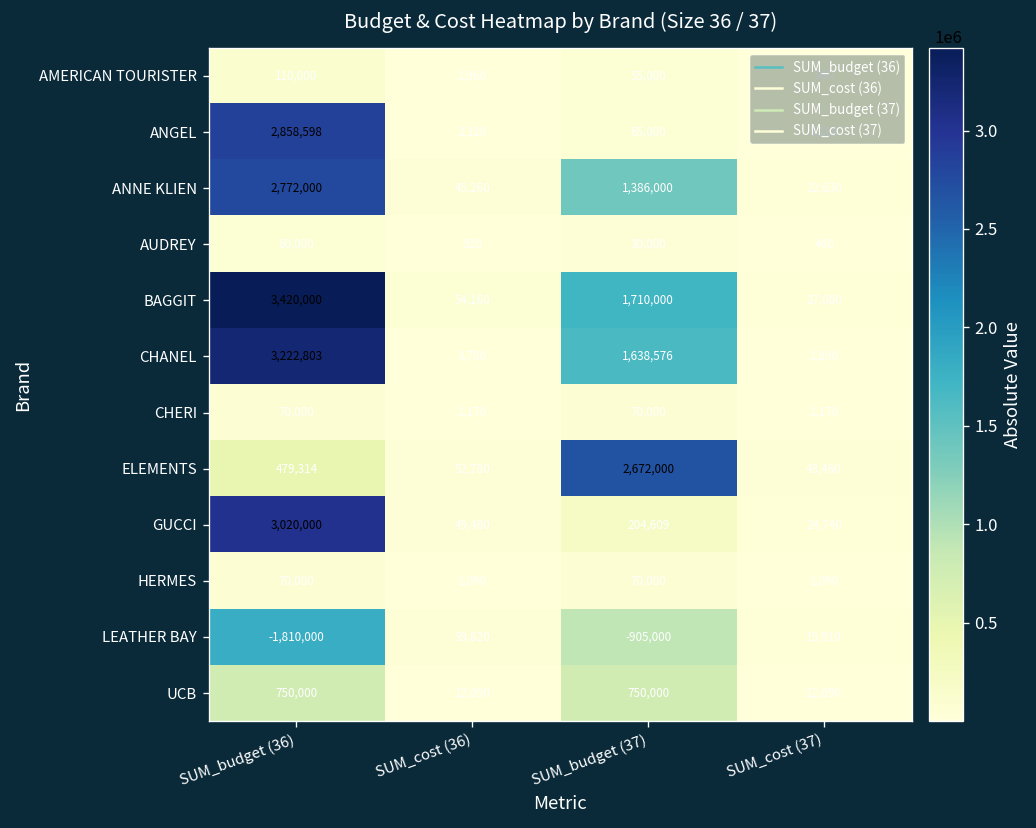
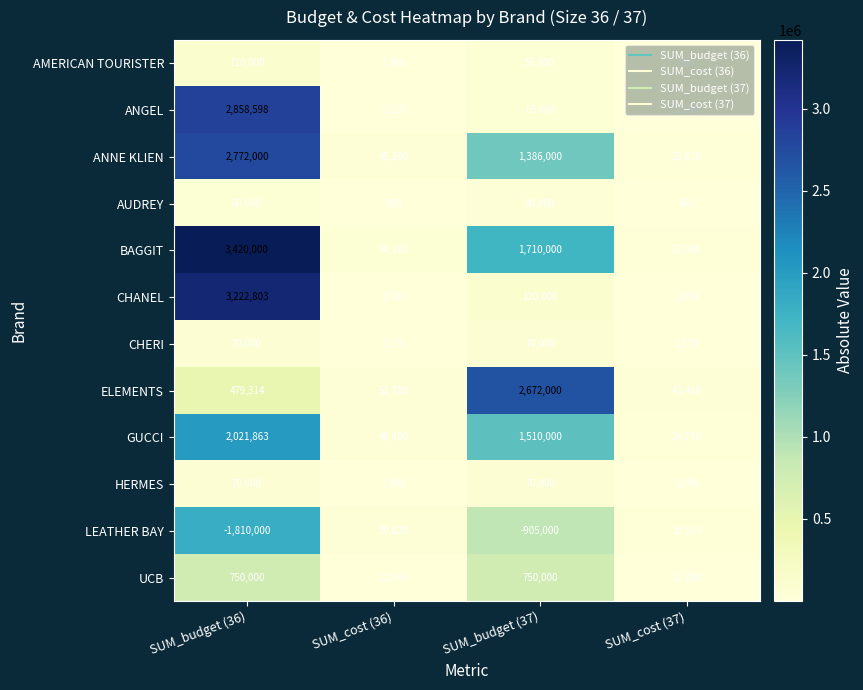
CHANEL, SUM_budget (37): 1,638,576 -> 120,000
GUCCI, SUM_budget (36): 3,020,000 -> 2,021,863
GUCCI, SUM_budget (37): 204,609 -> 1,510,000
